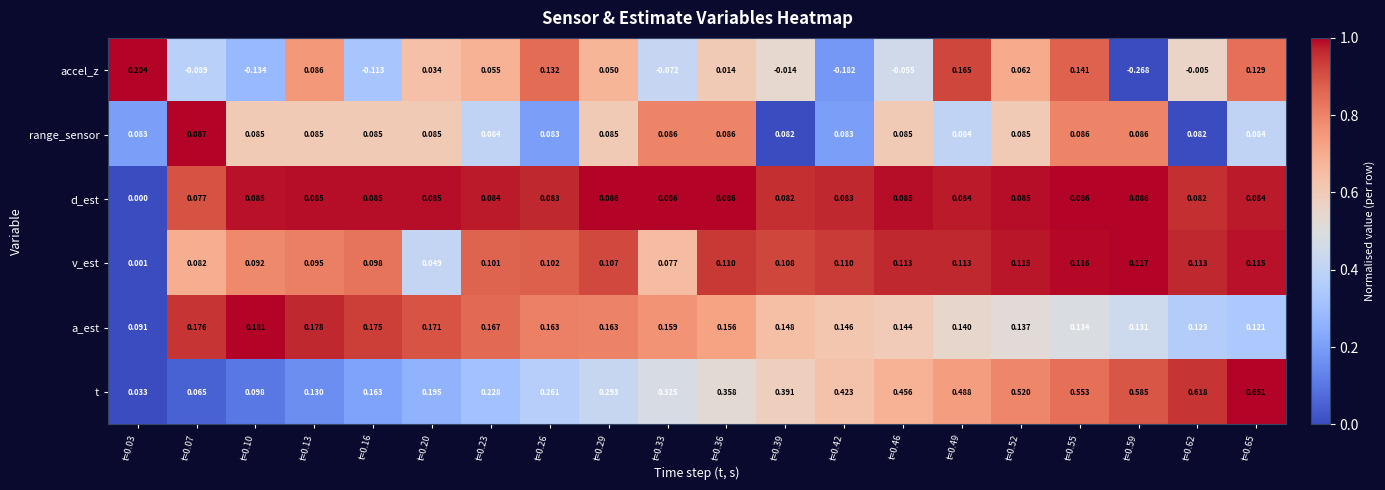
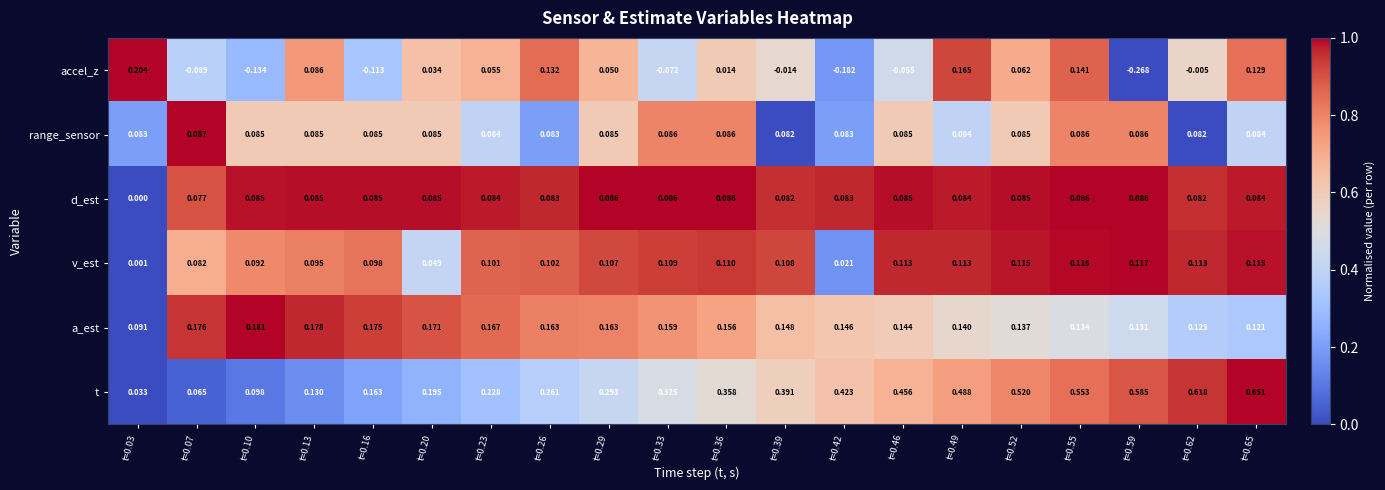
v_est, t=0.33: 0.077 -> 0.109
v_est, t=0.42: 0.110 -> 0.021
